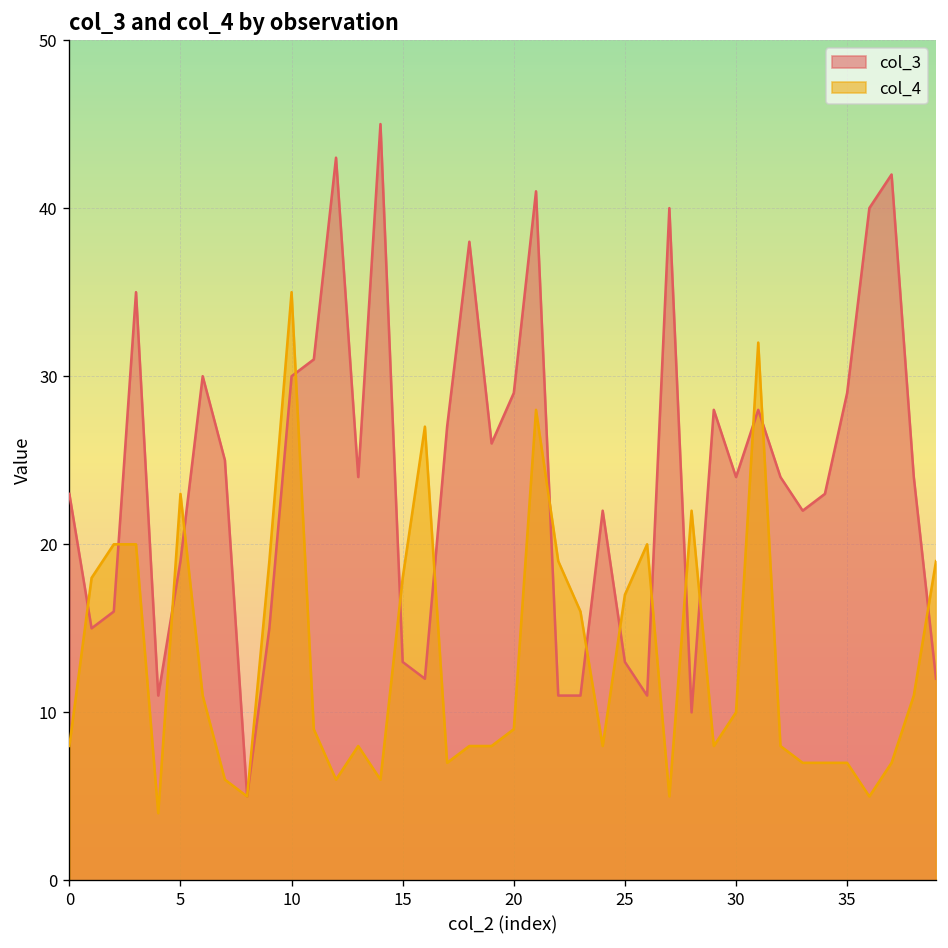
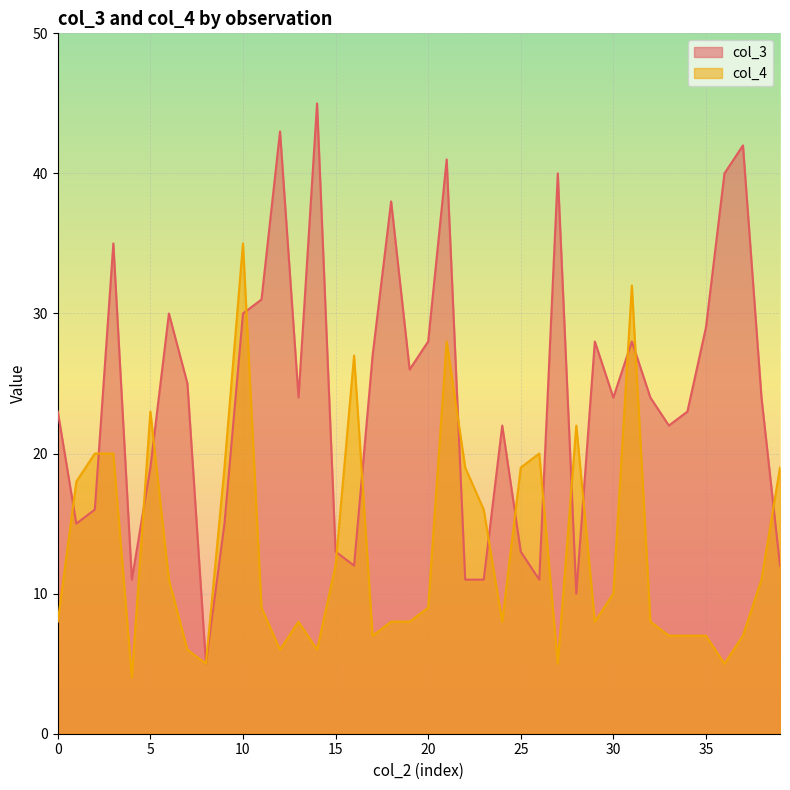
col_4, 15: 18 -> 12
col_3, 20: 29 -> 28
col_4, 25: 17 -> 19
